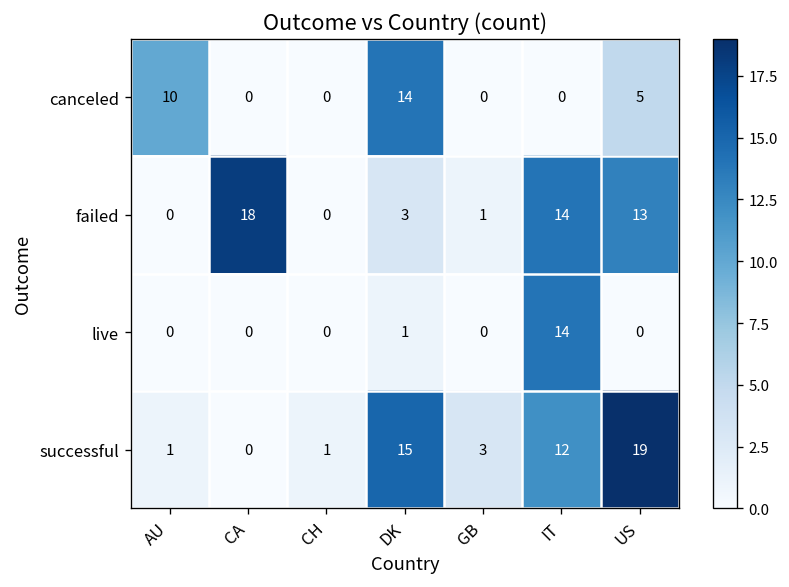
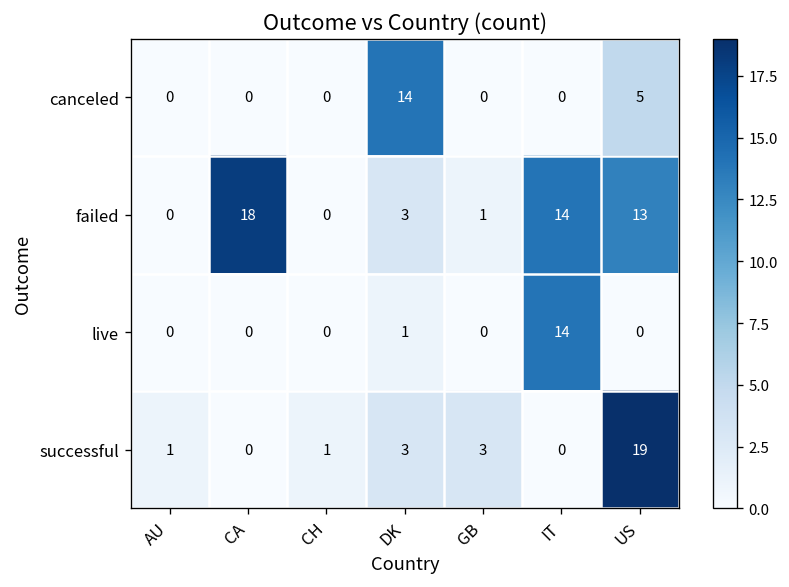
canceled, AU: 10 -> 0
successful, DK: 15 -> 3
successful, IT: 12 -> 0
